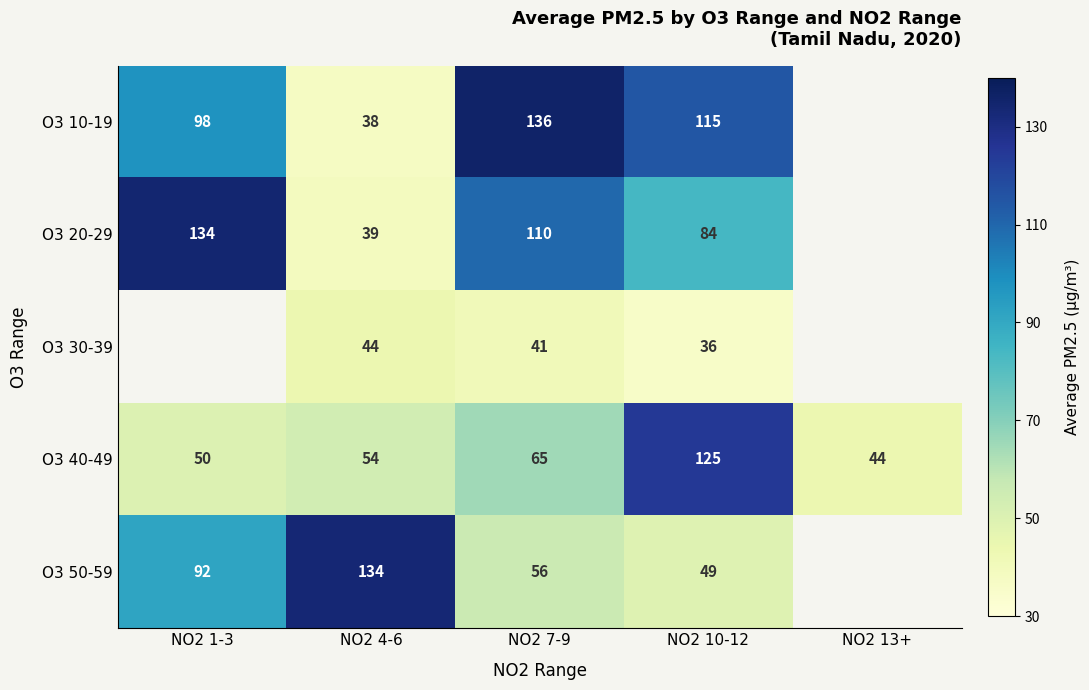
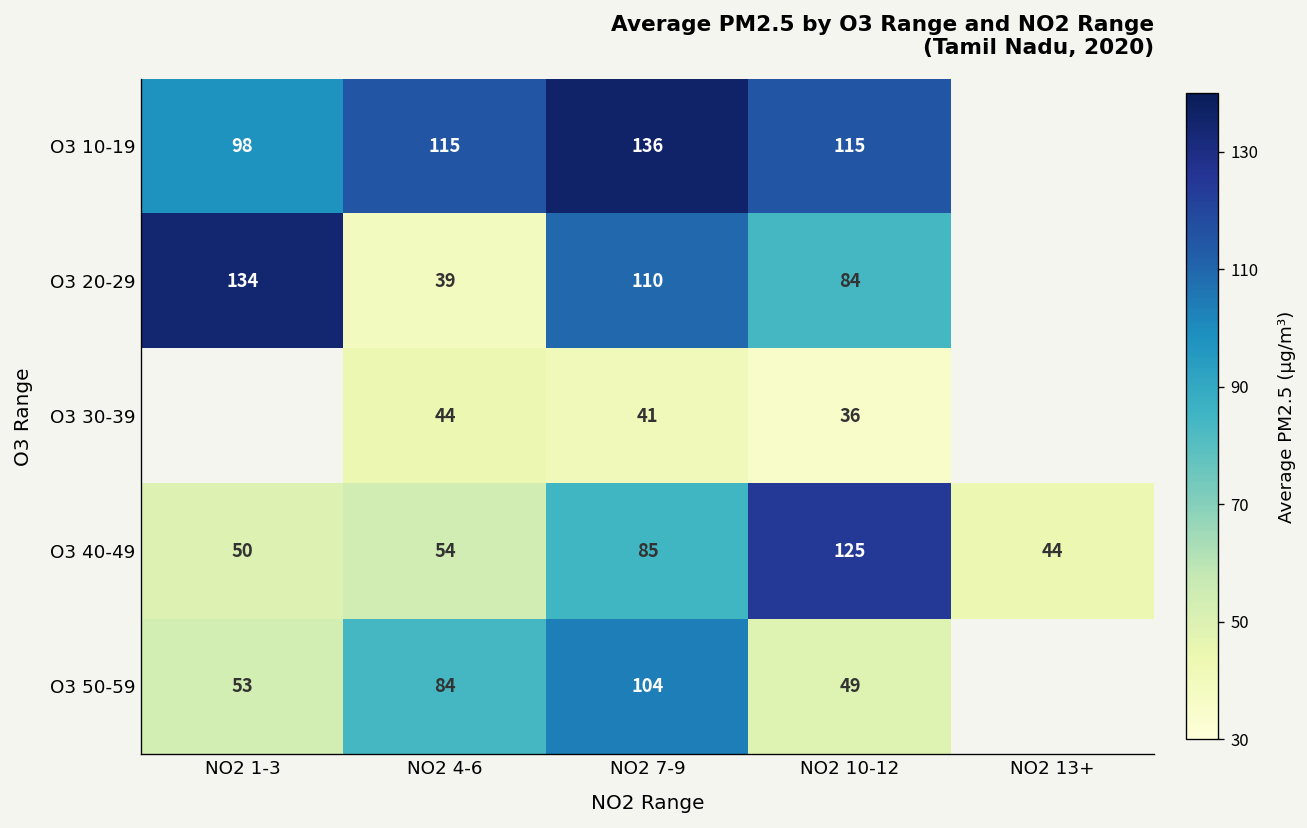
O3 10-19, NO2 4-6: 38 -> 115
O3 40-49, NO2 7-9: 65 -> 85
O3 50-59, NO2 1-3: 92 -> 53
O3 50-59, NO2 4-6: 134 -> 84
O3 50-59, NO2 7-9: 56 -> 104
